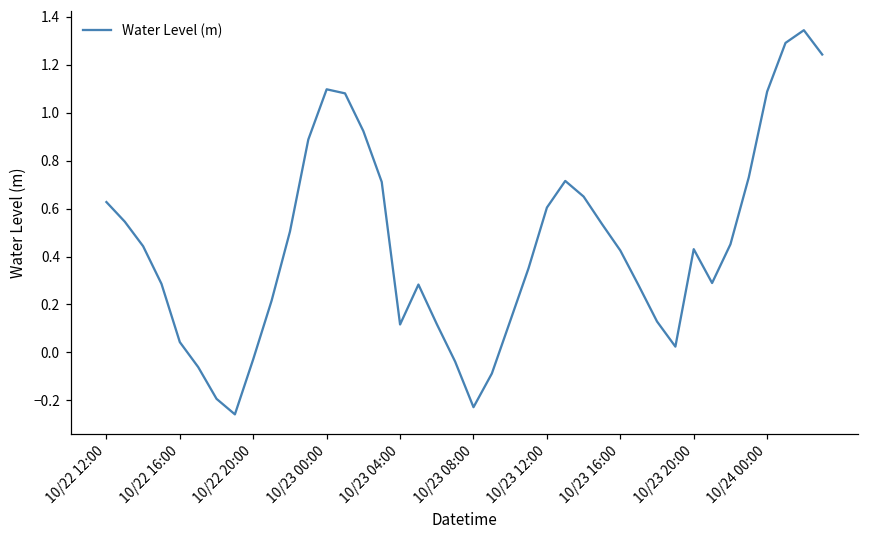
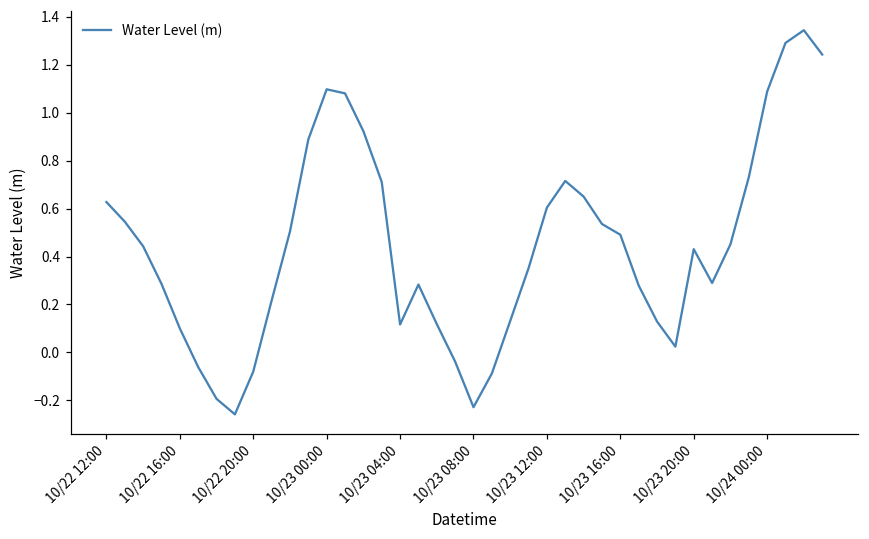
10/22 16:00: 0.04 -> 0.10
10/22 20:00: -0.03 -> -0.08
10/23 16:00: 0.43 -> 0.49
